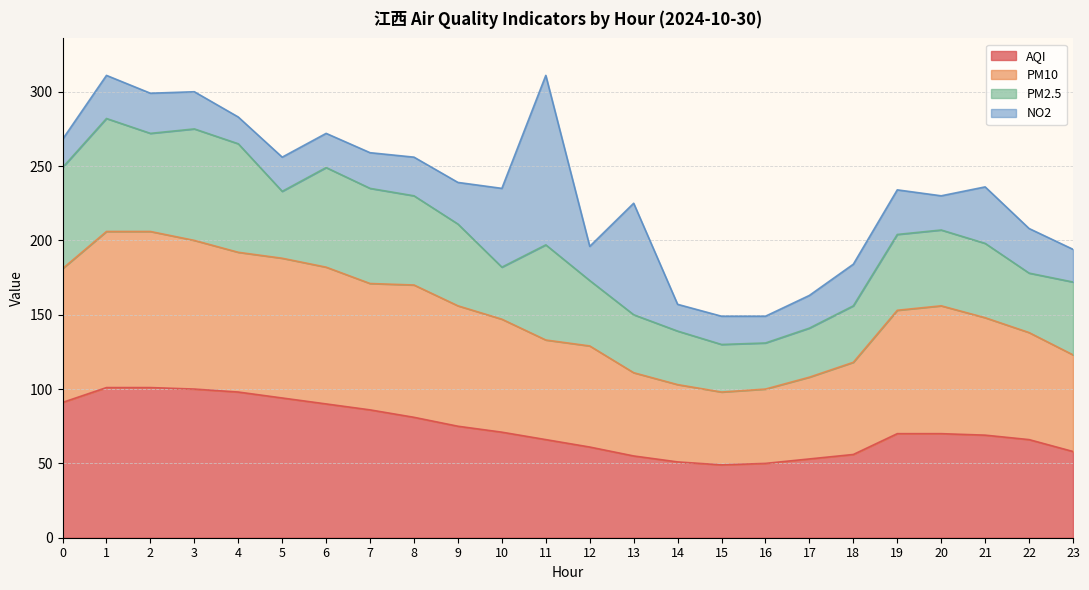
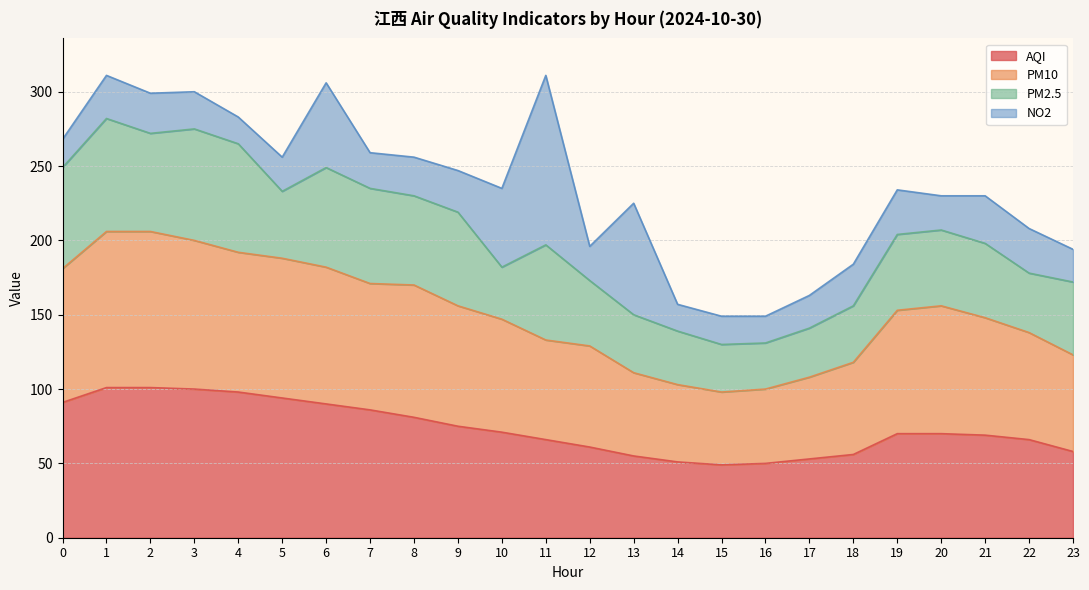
NO2, 6: 23 -> 57
PM2.5, 9: 55 -> 63
NO2, 21: 38 -> 32
